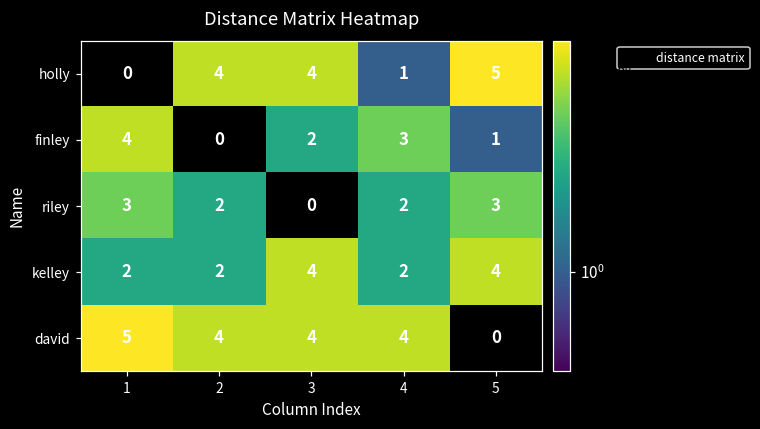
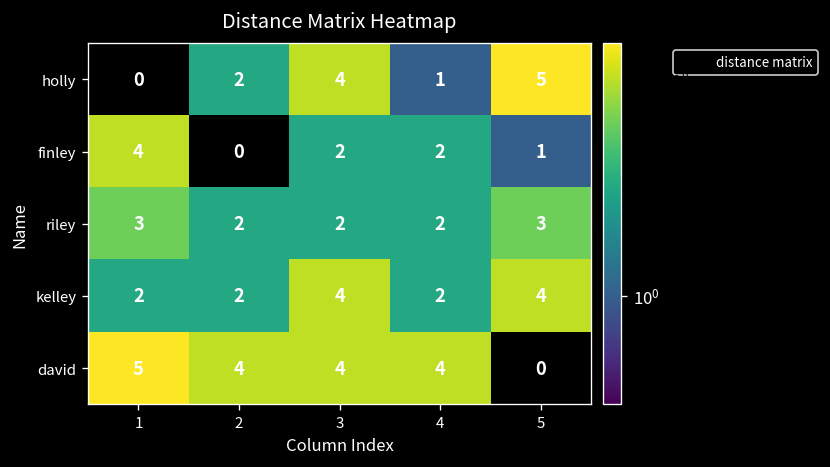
holly, 2: 4 -> 2
finley, 4: 3 -> 2
riley, 3: 0 -> 2
